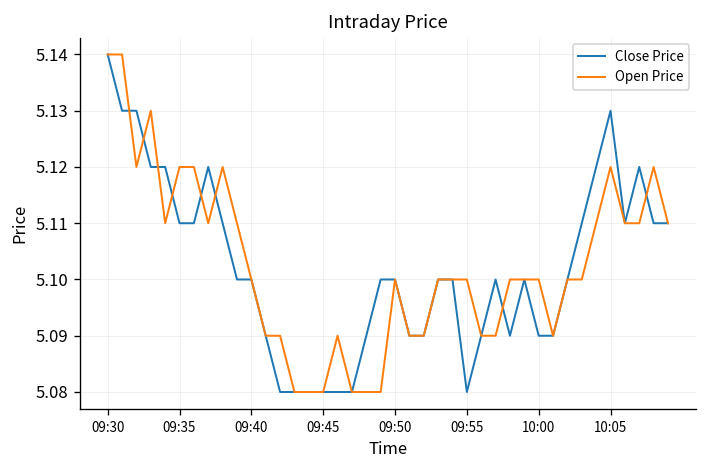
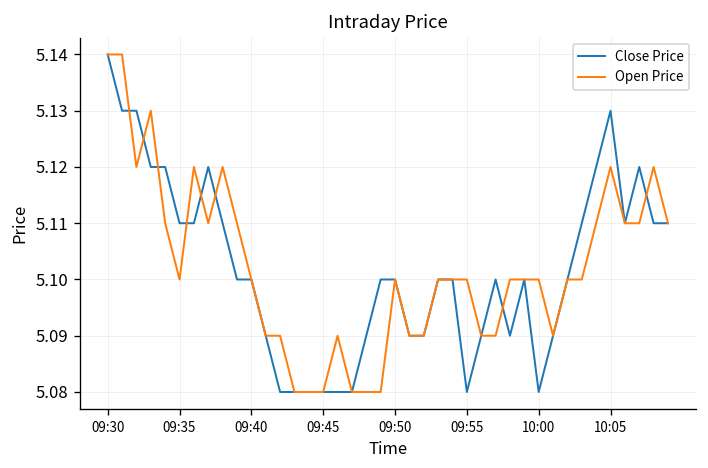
Open Price, 09:35: 5.12 -> 5.10
Close Price, 10:00: 5.09 -> 5.08
